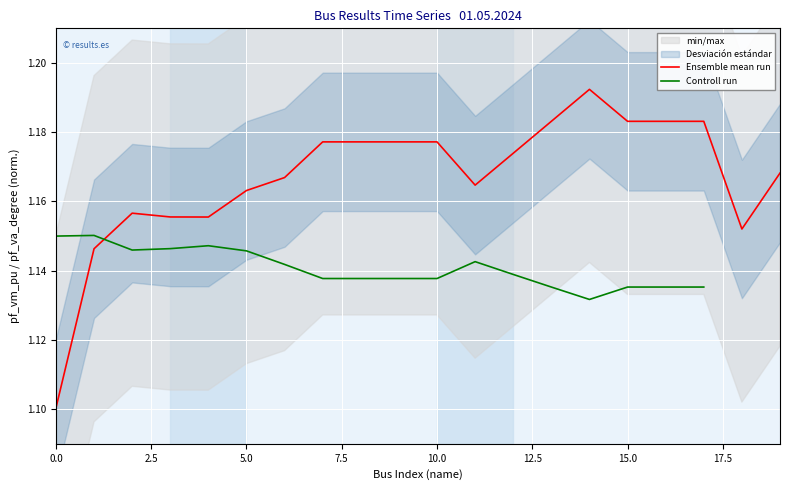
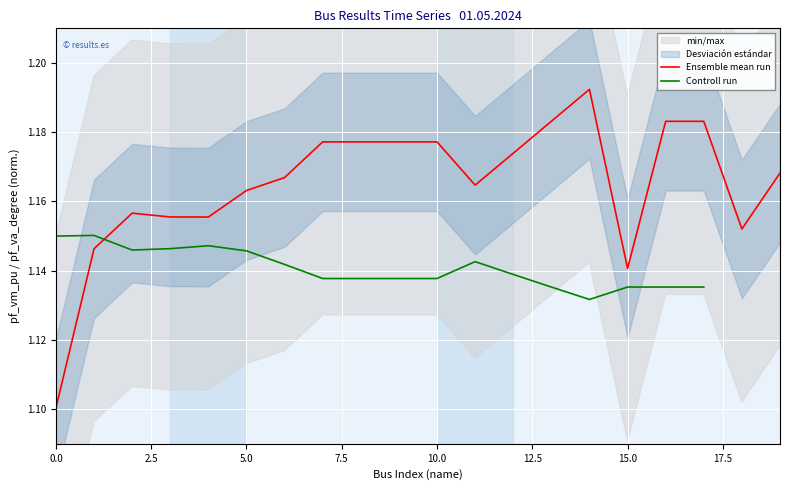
Ensemble mean run, 15.0: 1.183 -> 1.141
